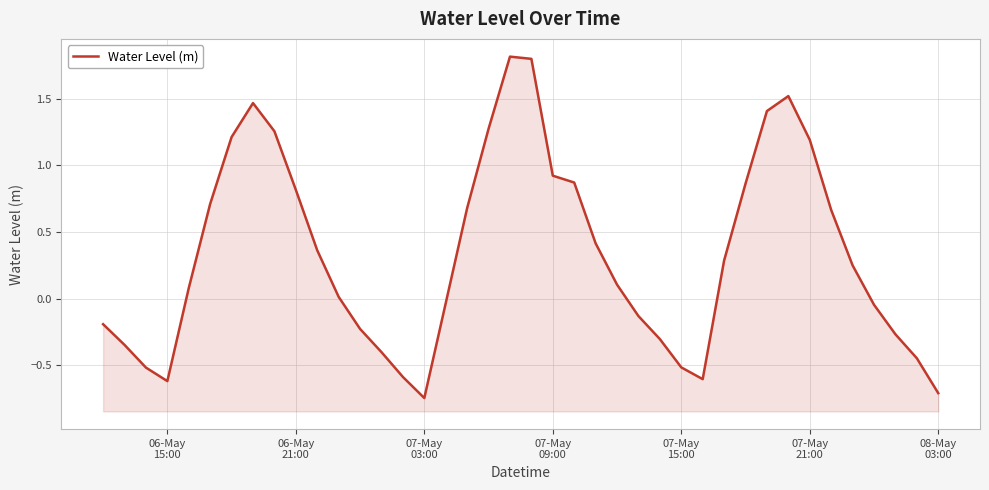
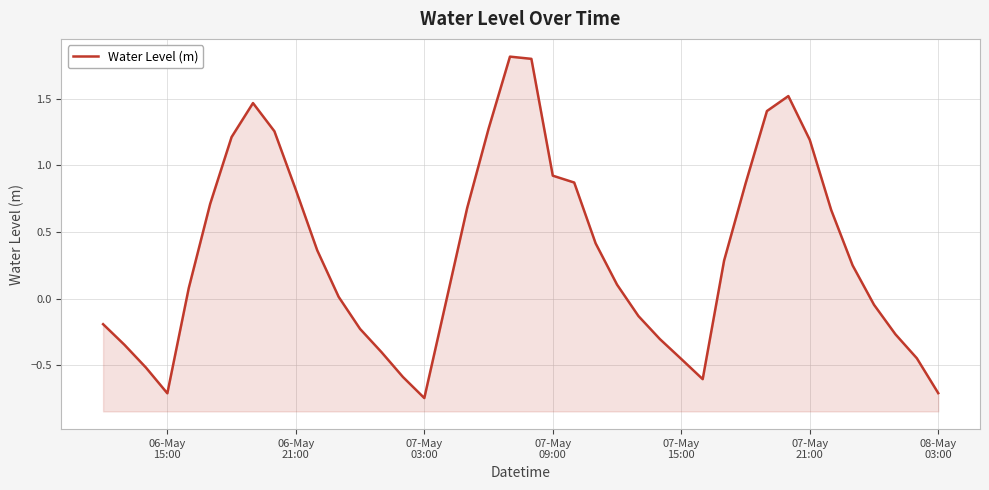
06-May 15:00: -0.62 -> -0.71
07-May 15:00: -0.52 -> -0.45
